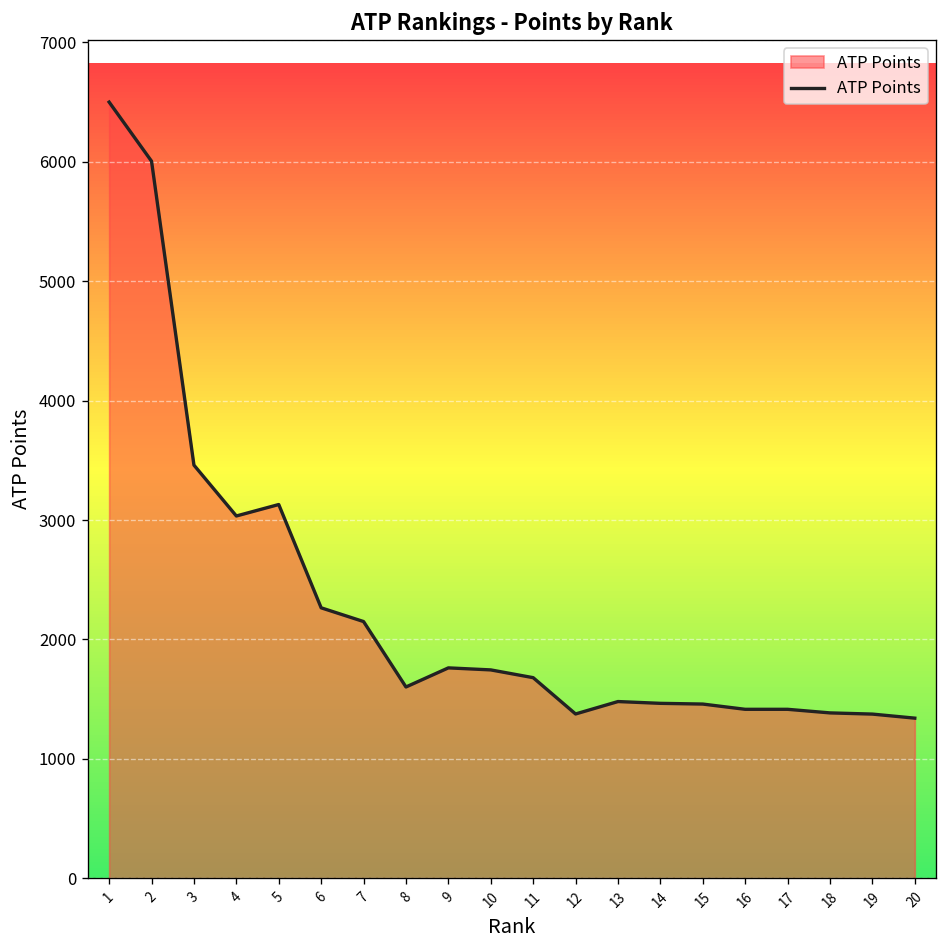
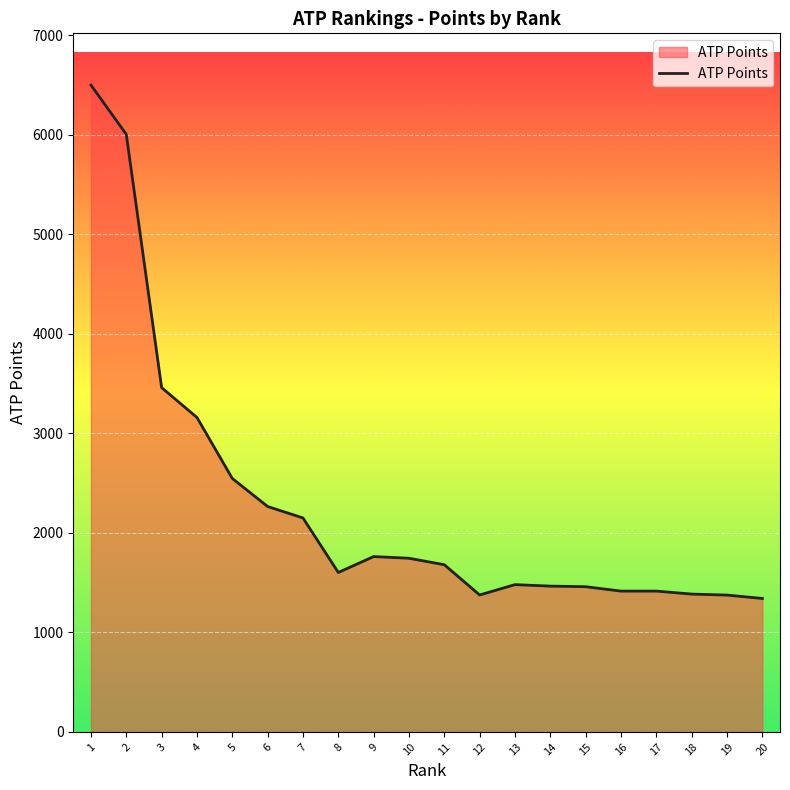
4: 3000 -> 3200
5: 3100 -> 2500
